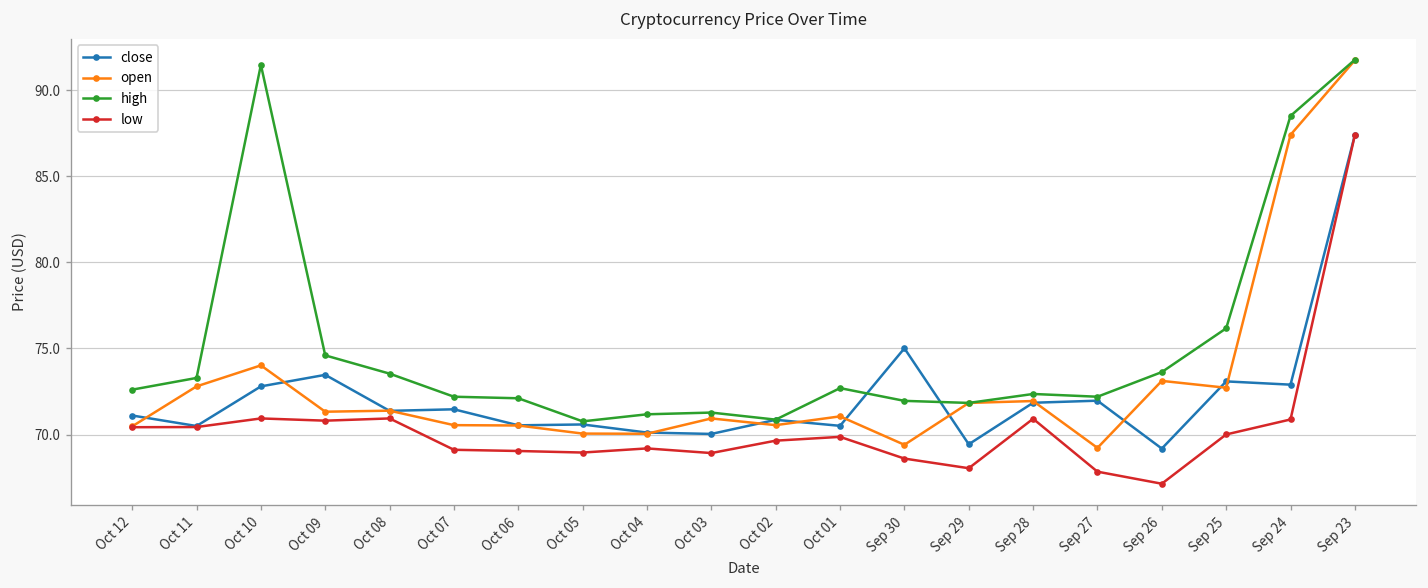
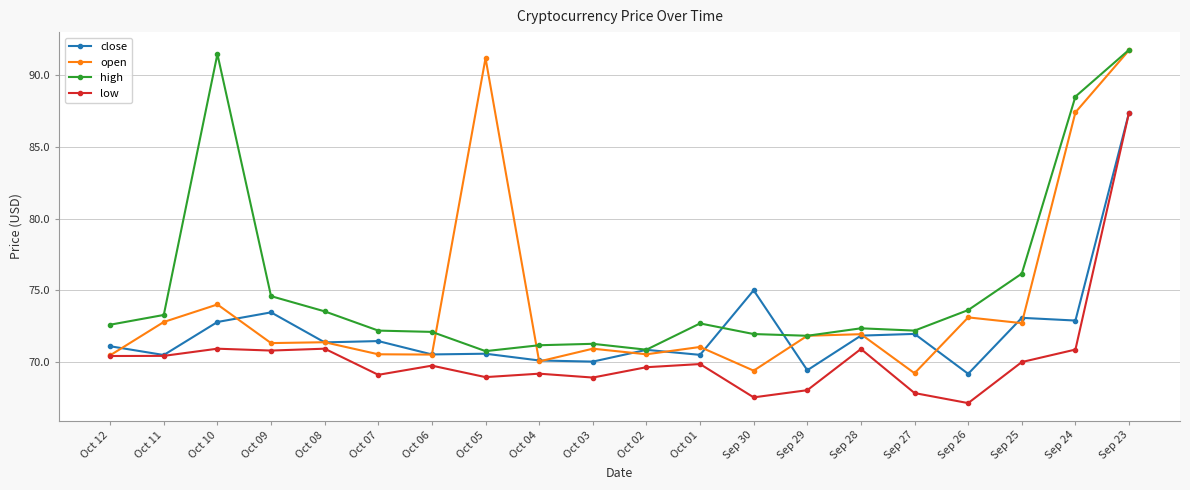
low, Oct 06: 69.1 -> 69.8
open, Oct 05: 70.1 -> 91.2
low, Sep 30: 68.6 -> 67.6
